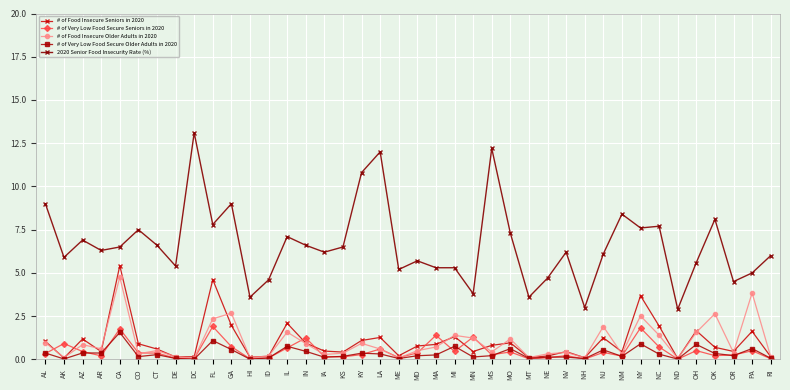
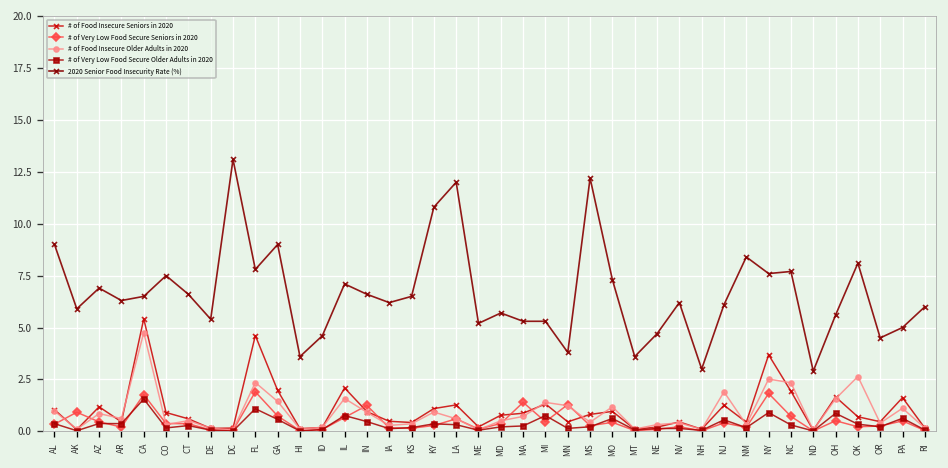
# of Food Insecure Older Adults in 2020, GA: 2.7 -> 1.4
# of Food Insecure Older Adults in 2020, NC: 1.4 -> 2.3
# of Food Insecure Older Adults in 2020, PA: 3.8 -> 1.1
